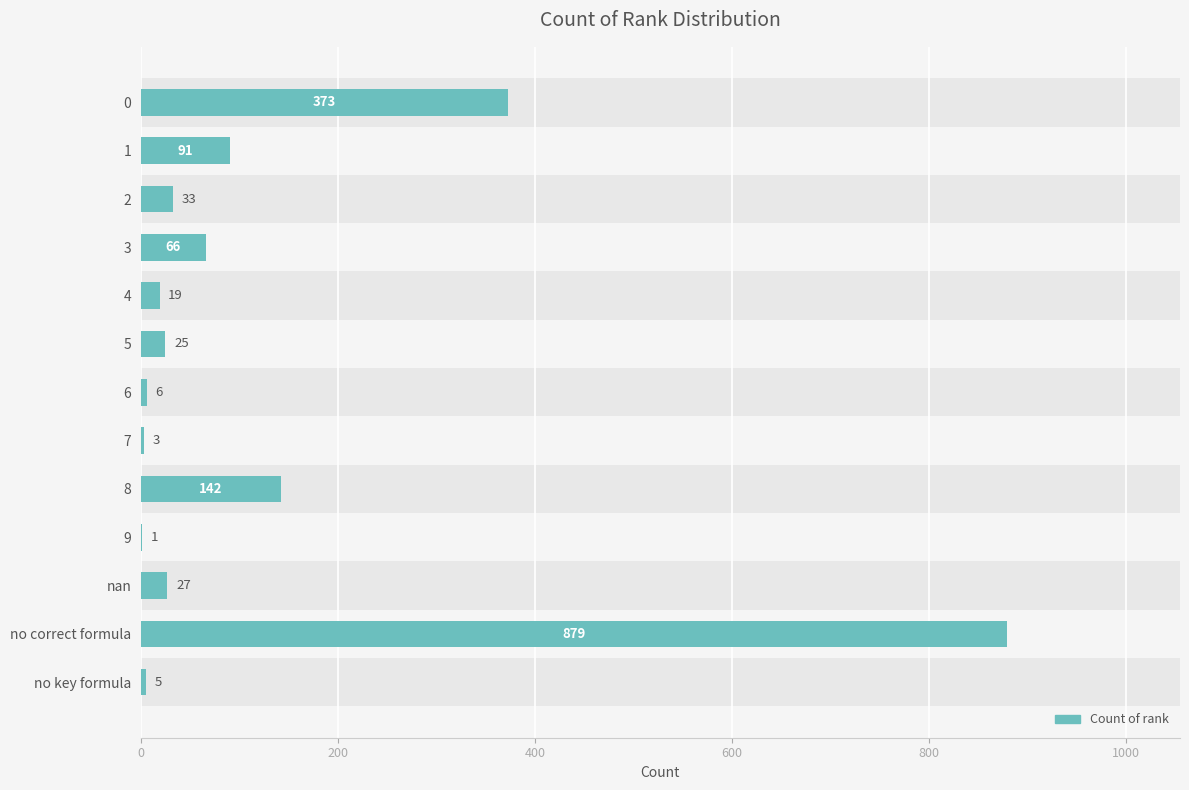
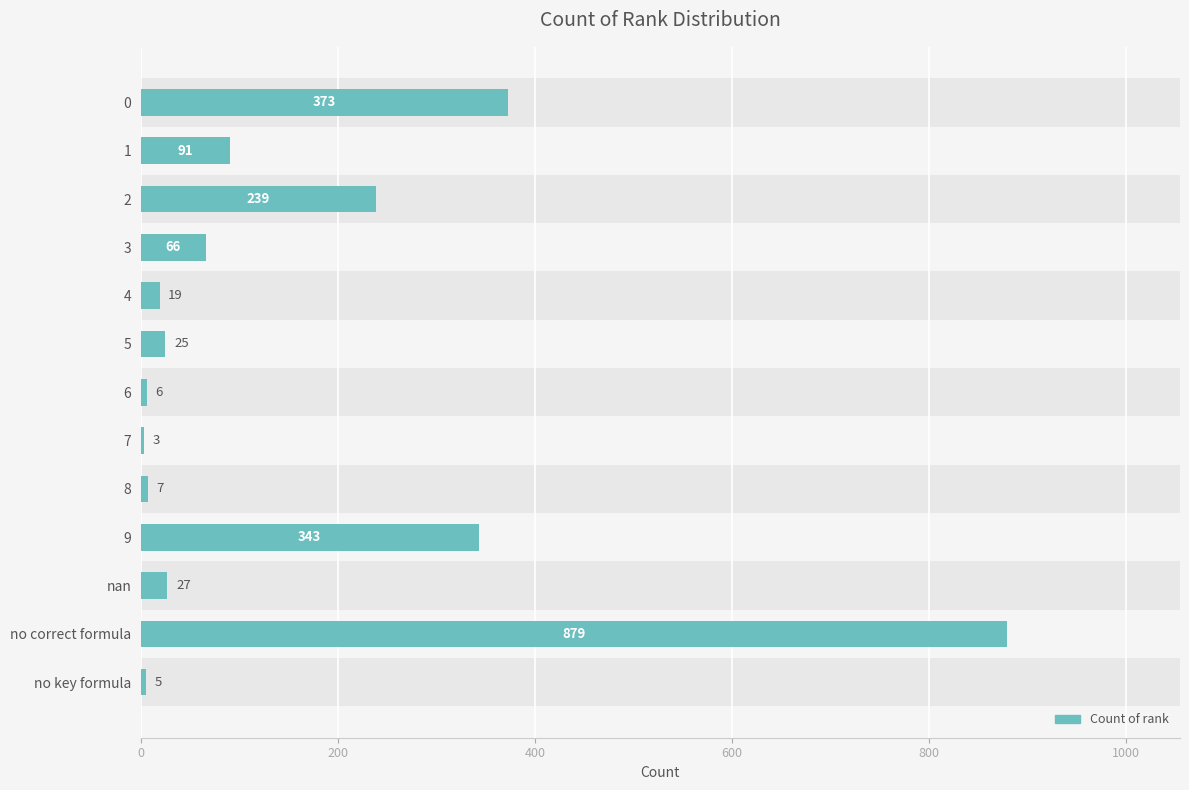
Count of rank, 2: 33 -> 239
Count of rank, 8: 142 -> 7
Count of rank, 9: 1 -> 343
